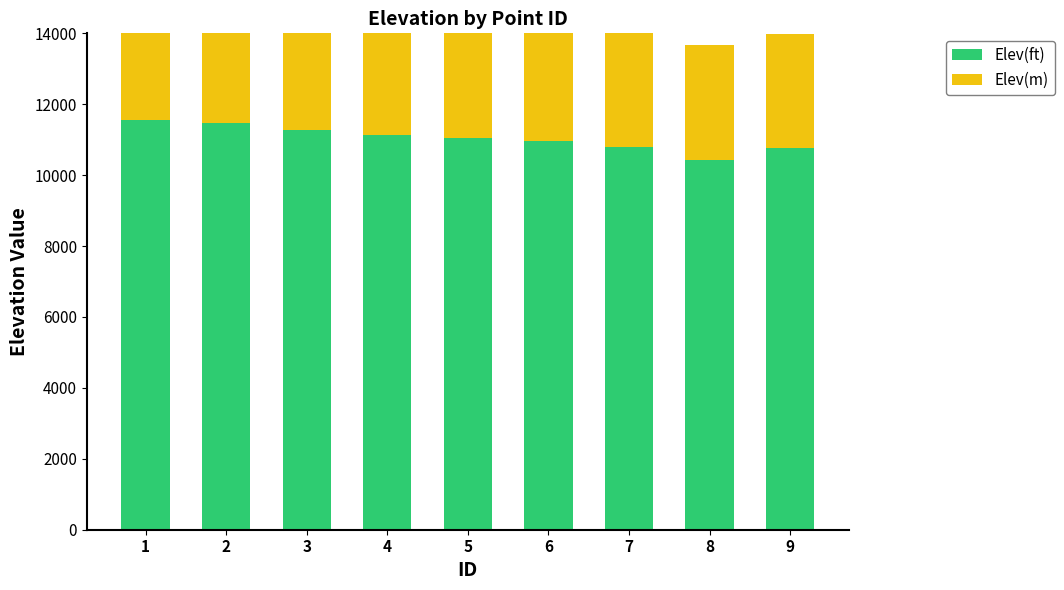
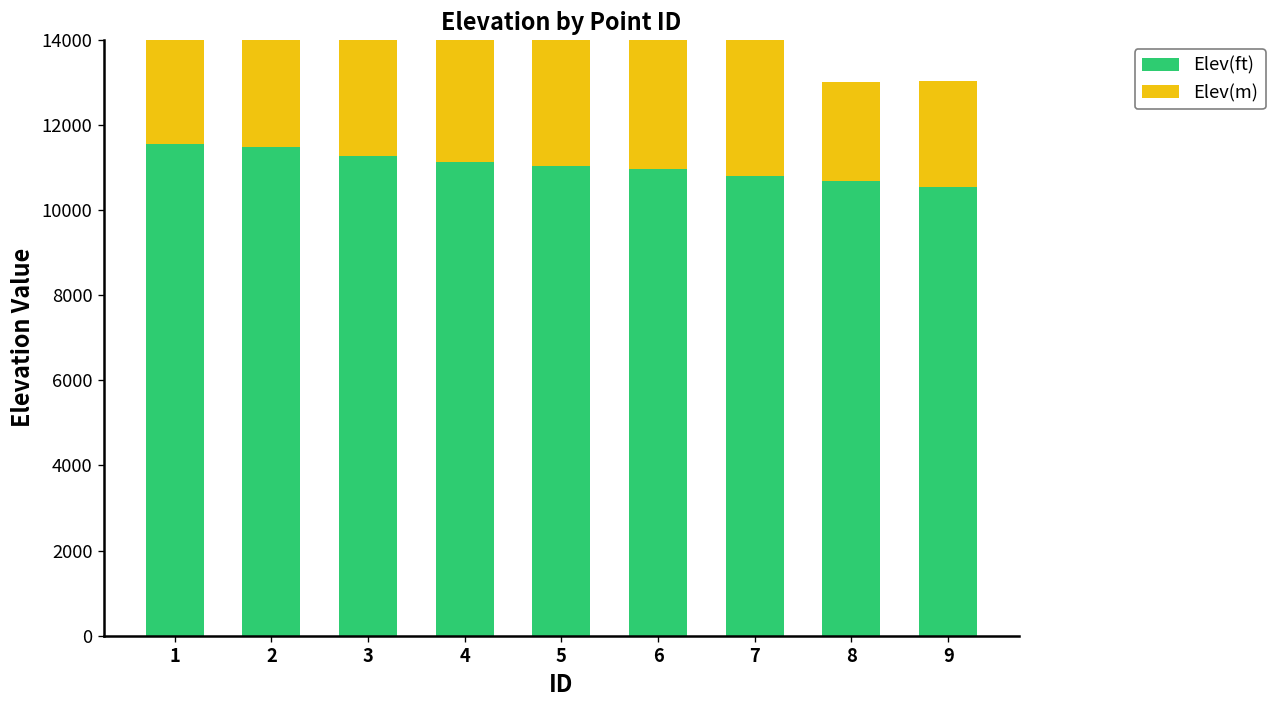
Elev(ft), 8: 10400 -> 10700
Elev(m), 8: 3300 -> 2300
Elev(ft), 9: 10800 -> 10500
Elev(m), 9: 3200 -> 2500
